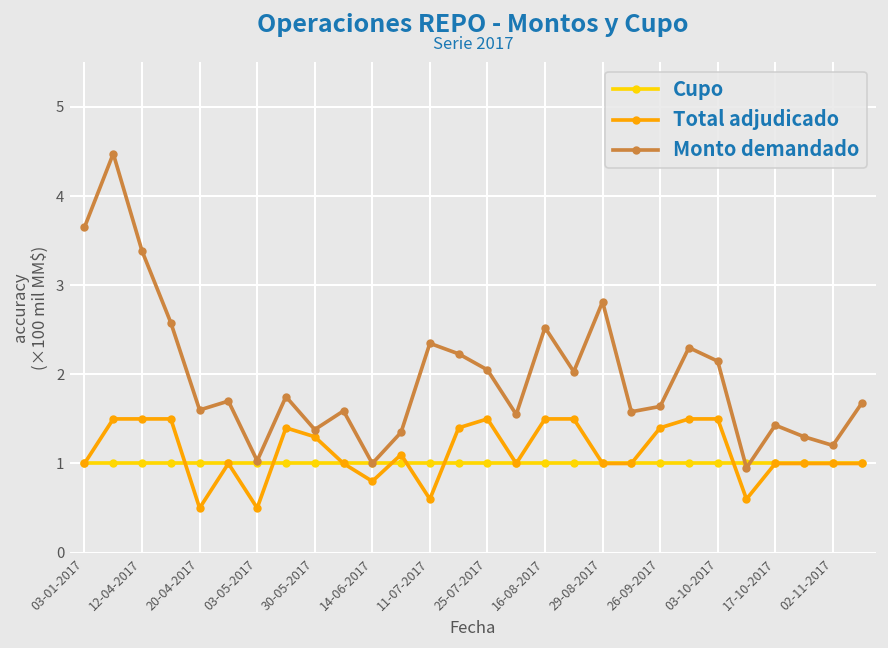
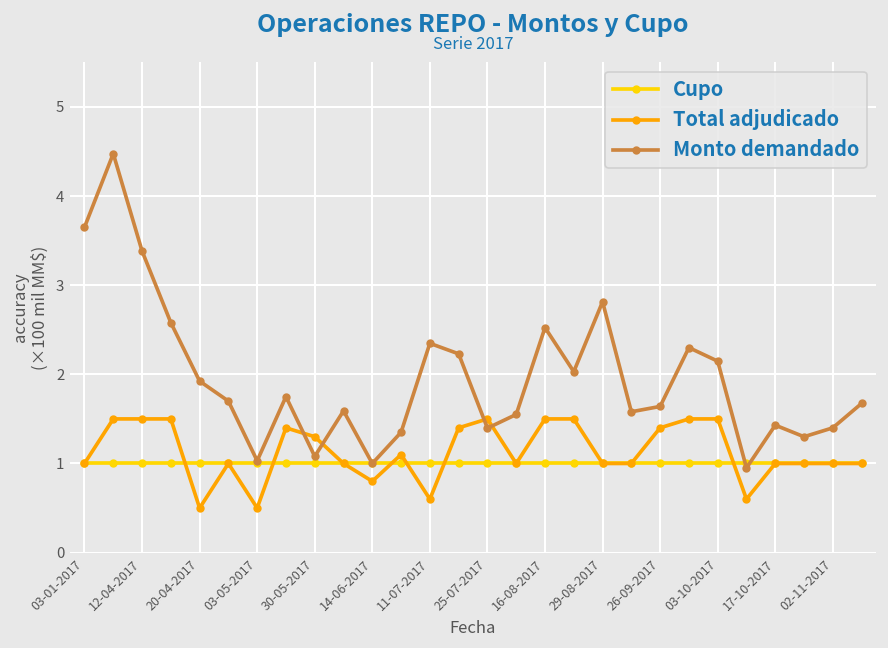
Monto demandado, 20-04-2017: 1.6 -> 1.9
Monto demandado, 30-05-2017: 1.4 -> 1.1
Monto demandado, 25-07-2017: 2.1 -> 1.4
Monto demandado, 02-11-2017: 1.2 -> 1.4
